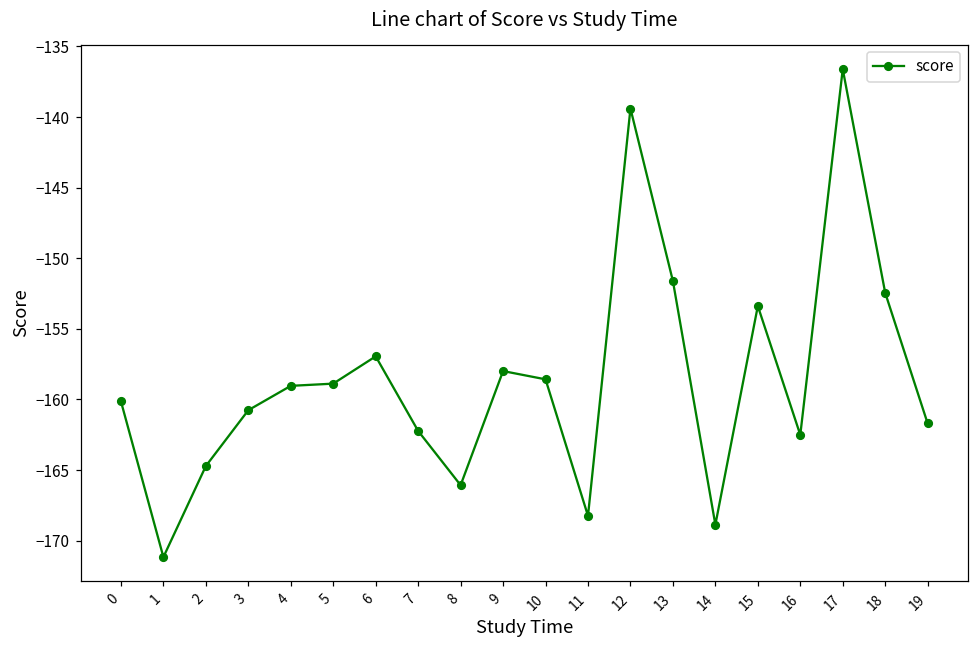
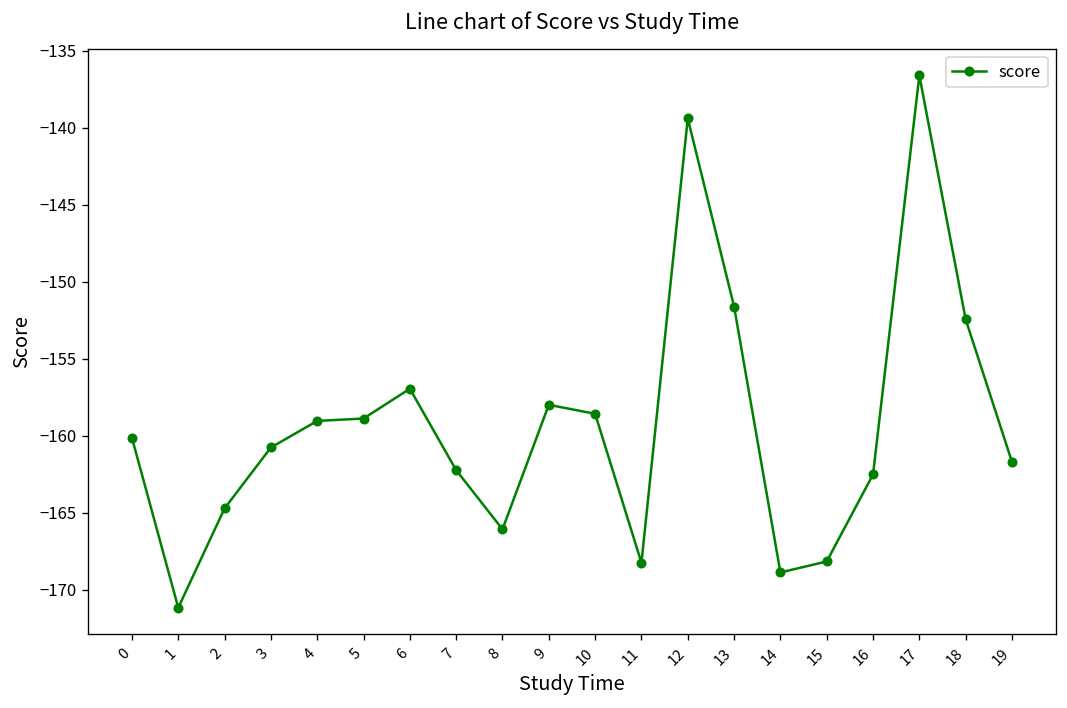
15: -153.4 -> -168.2
